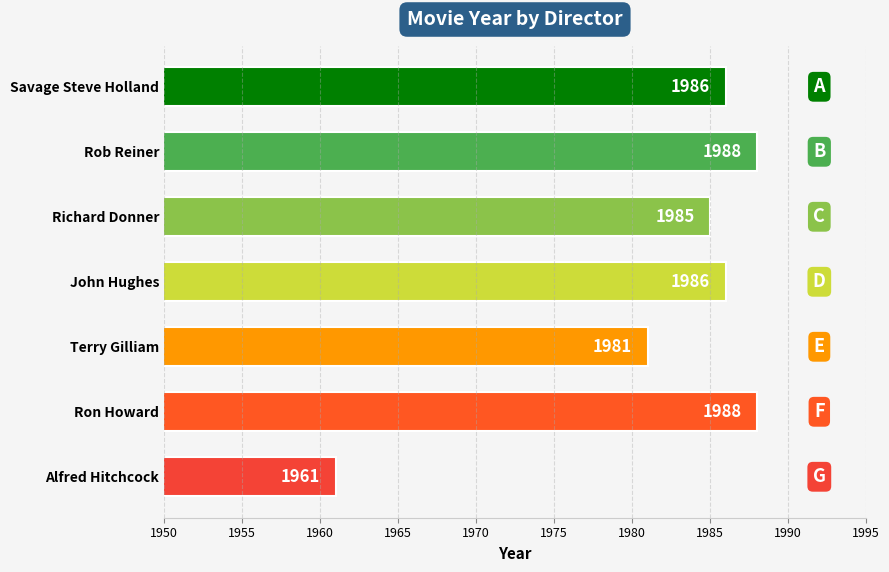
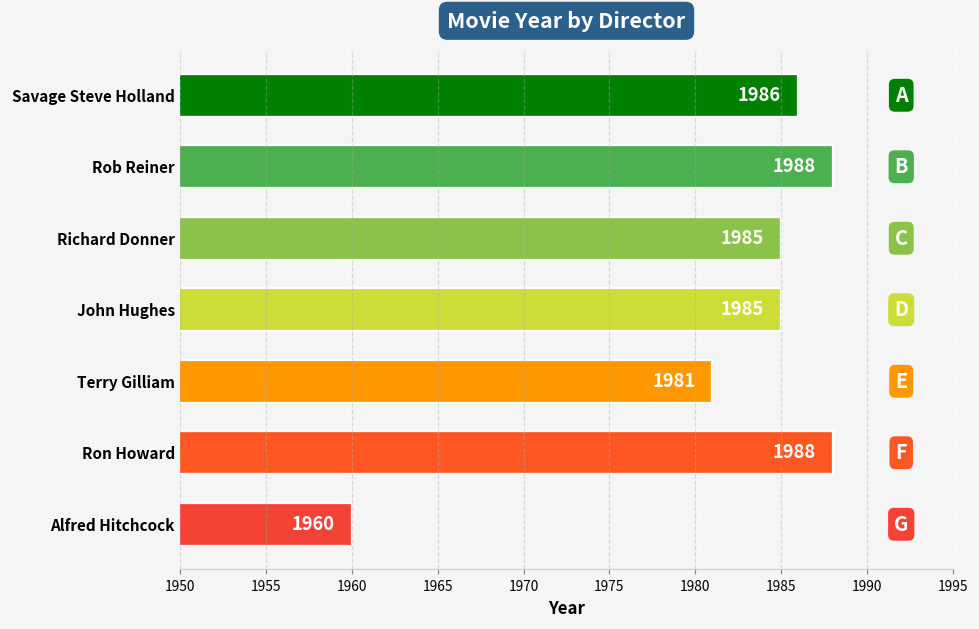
John Hughes: 1986 -> 1985
Alfred Hitchcock: 1961 -> 1960
